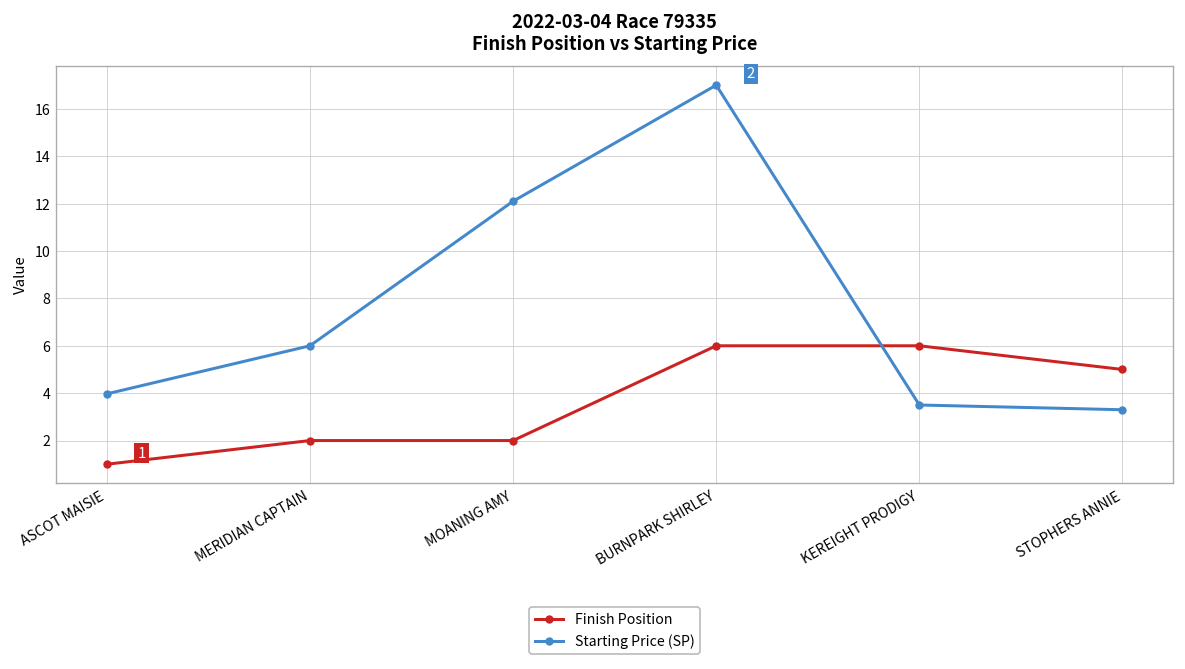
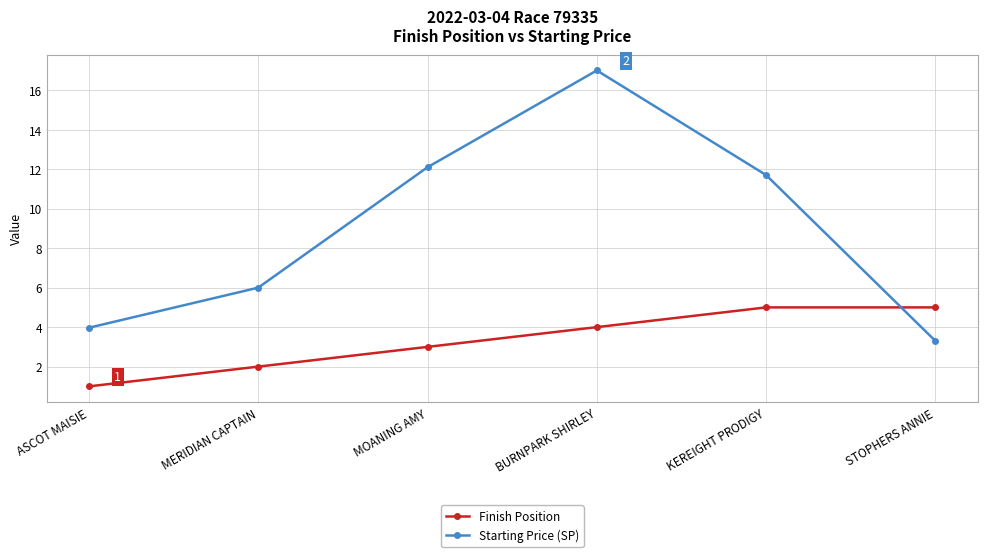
Finish Position, MOANING AMY: 2 -> 3
Finish Position, BURNPARK SHIRLEY: 6 -> 4
Finish Position, KEREIGHT PRODIGY: 6 -> 5
Starting Price (SP), KEREIGHT PRODIGY: 3.5 -> 11.7
